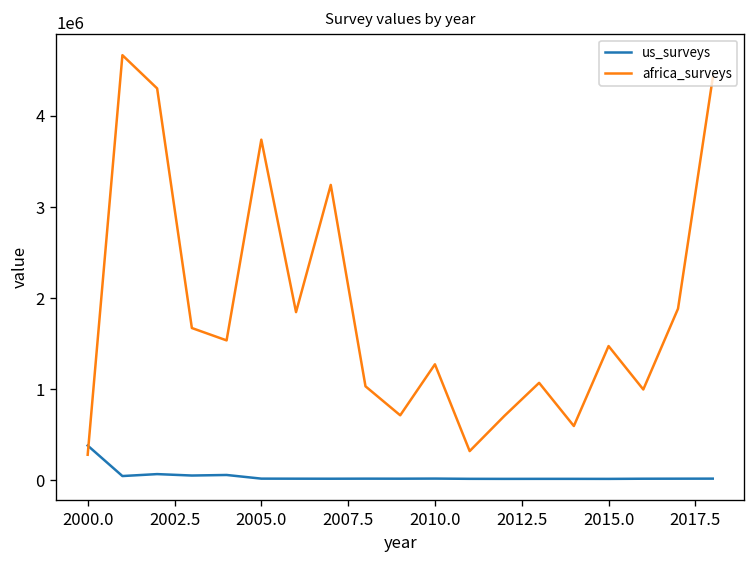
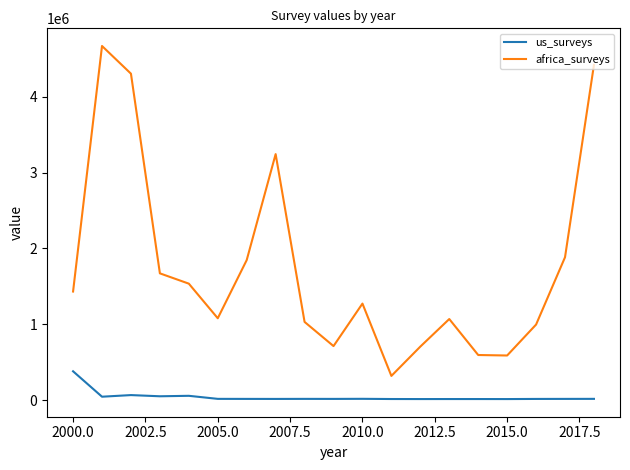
africa_surveys, 2000.0: 300000 -> 1400000
africa_surveys, 2005.0: 3700000 -> 1100000
africa_surveys, 2015.0: 1500000 -> 600000
